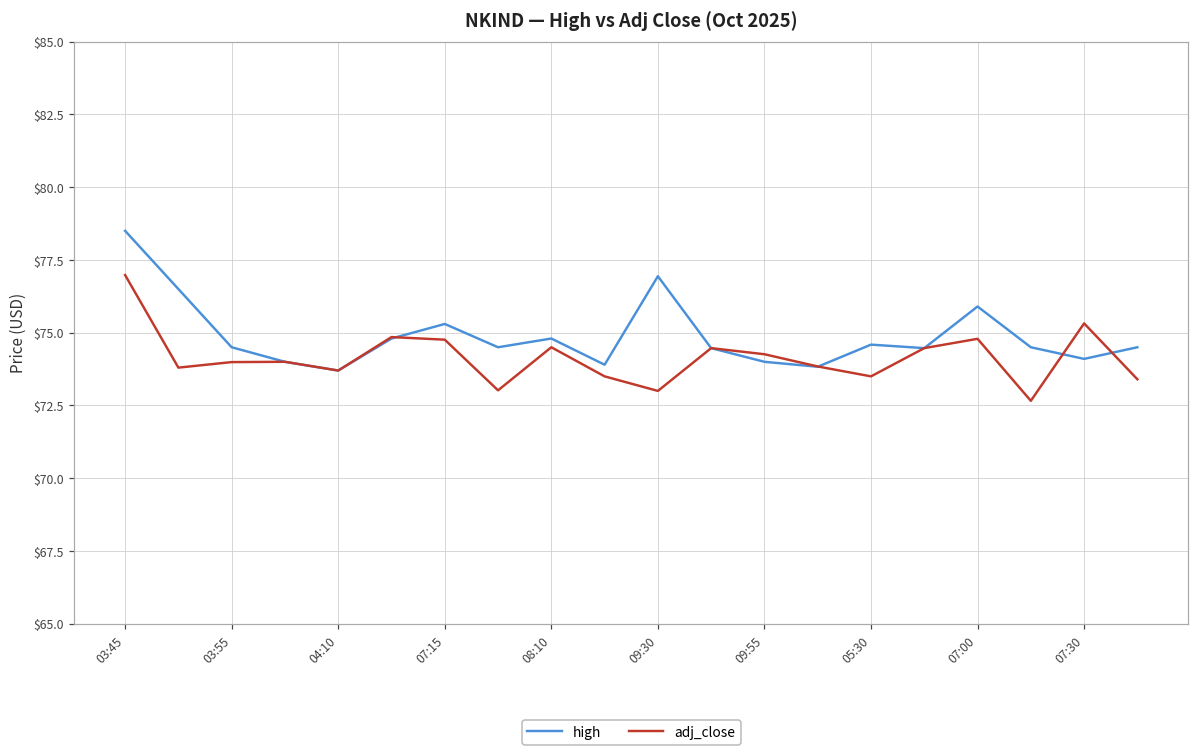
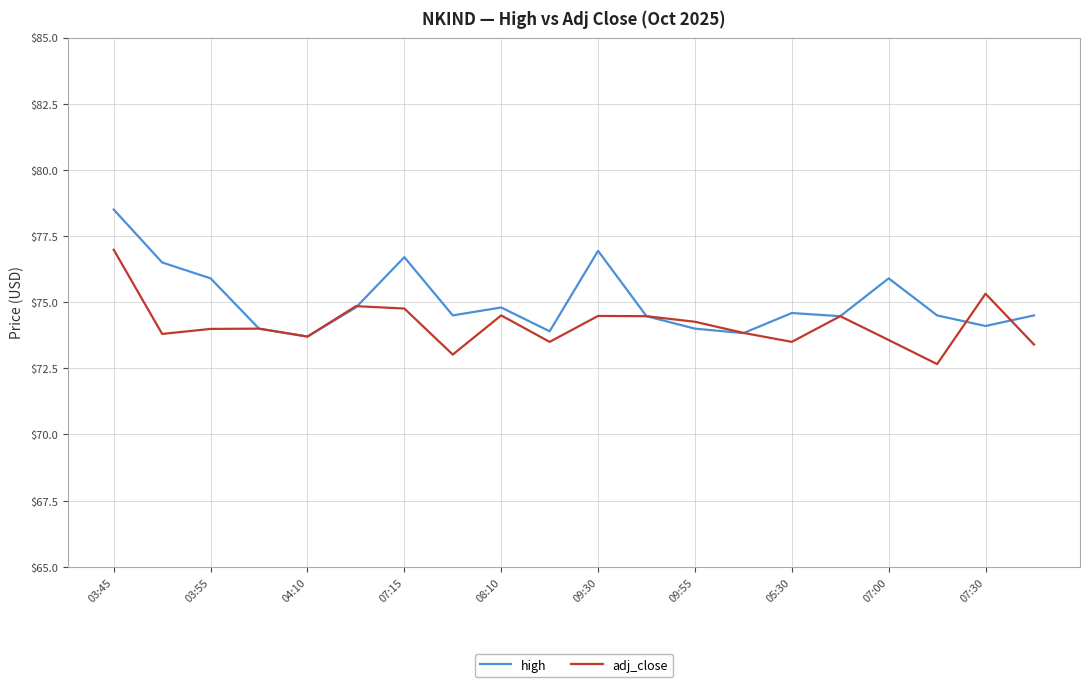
high, 03:55: $74.5 -> $75.9
high, 07:15: $75.3 -> $76.7
adj_close, 09:30: $73.0 -> $74.5
adj_close, 07:00: $74.8 -> $73.6
